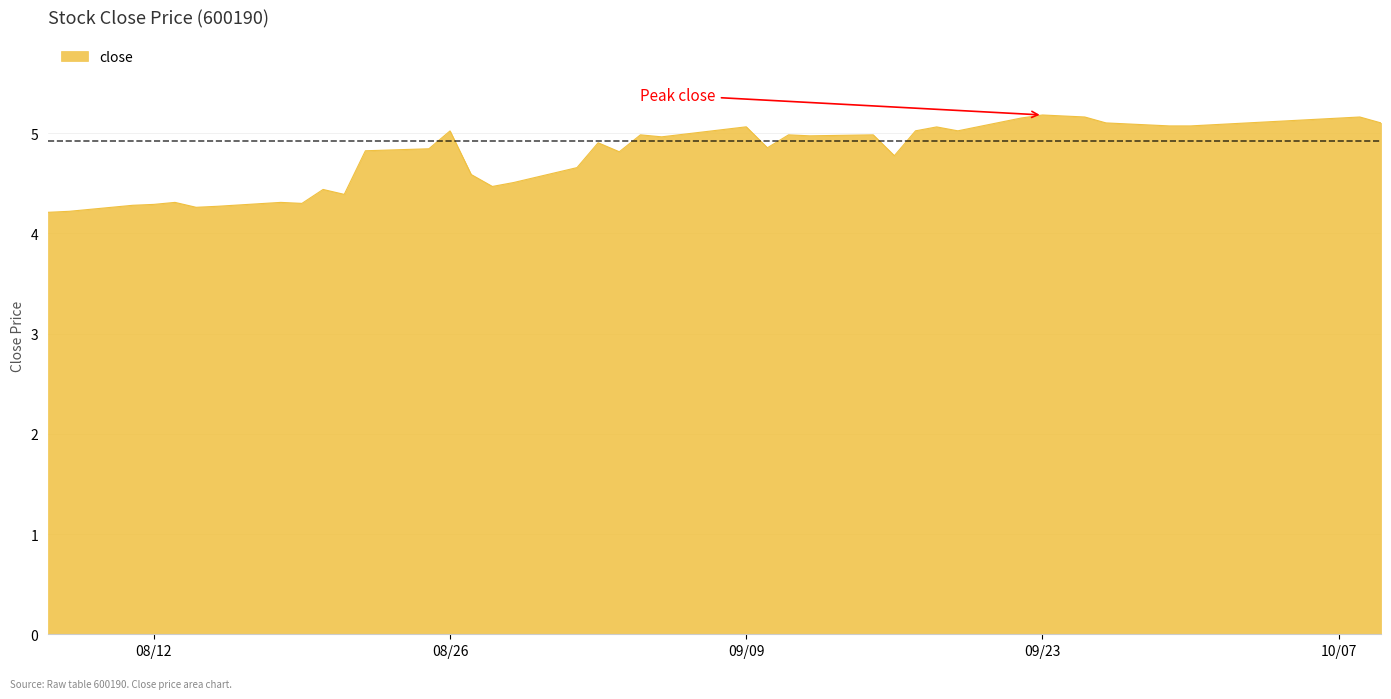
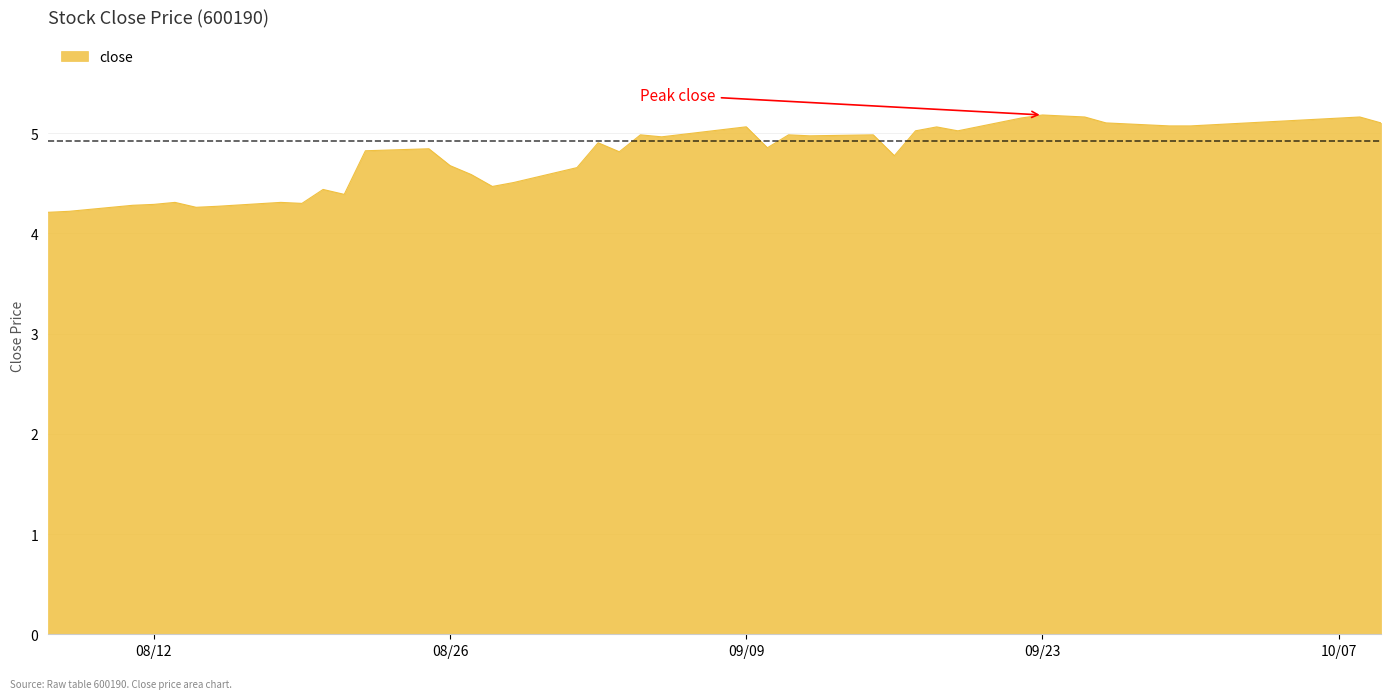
08/26: 5.02 -> 4.68
